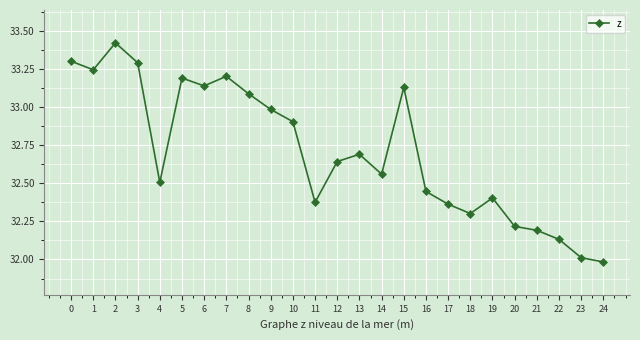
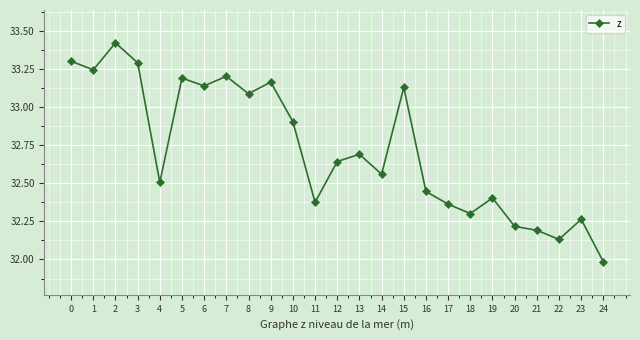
9: 32.98 -> 33.16
23: 32.01 -> 32.26
